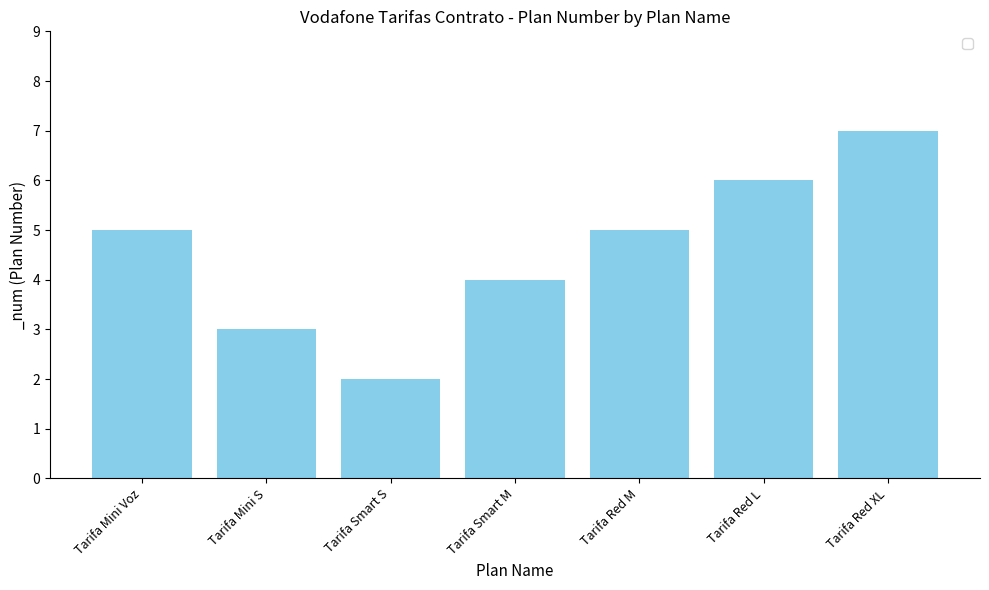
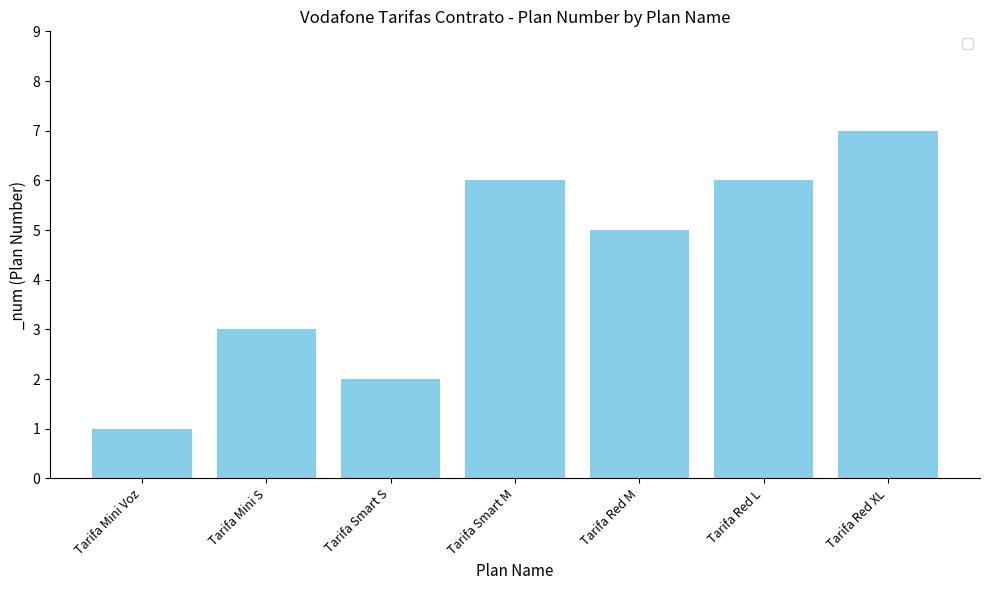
Tarifa Mini Voz: 5 -> 1
Tarifa Smart M: 4 -> 6
